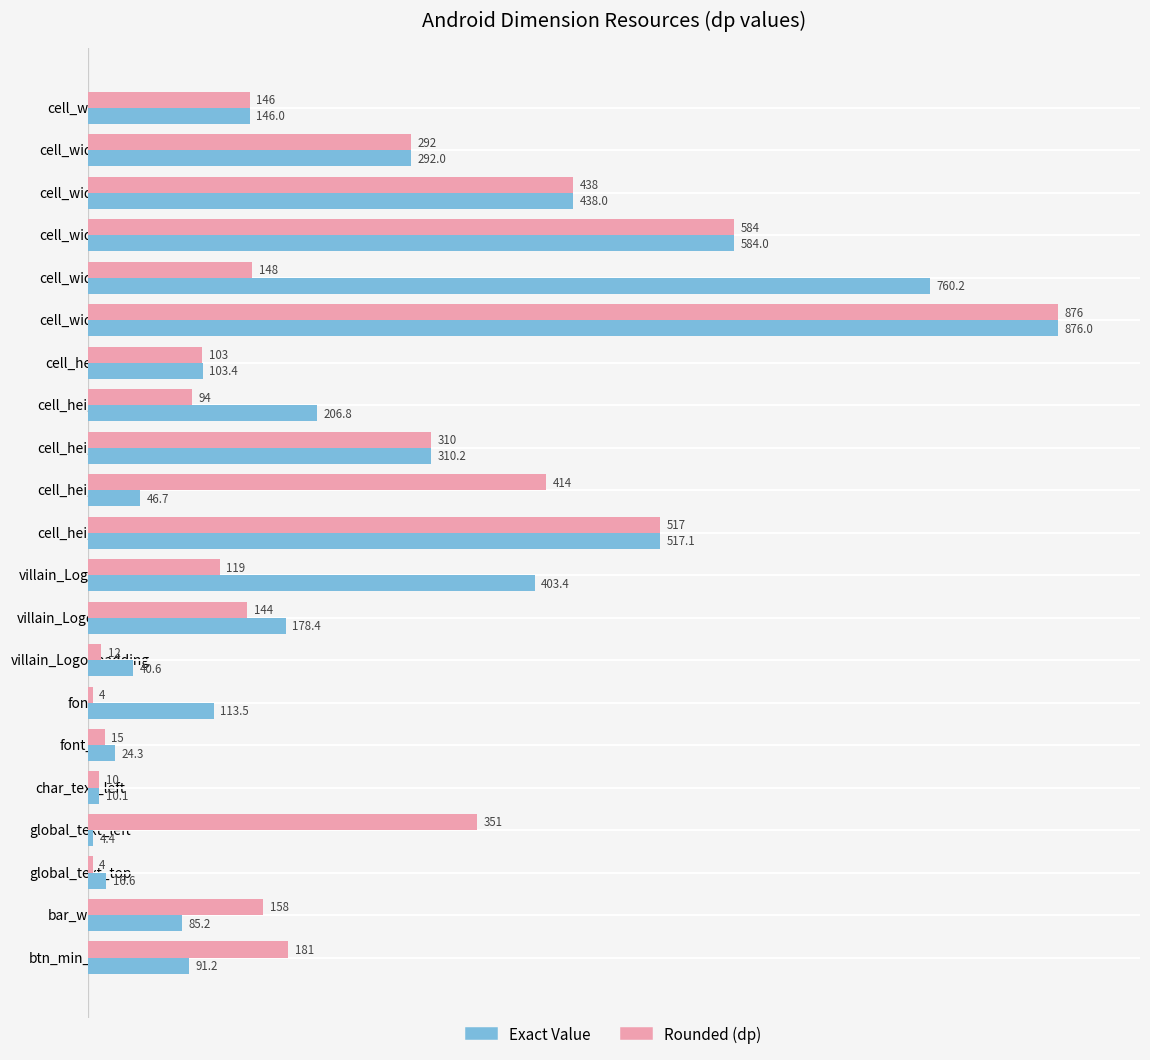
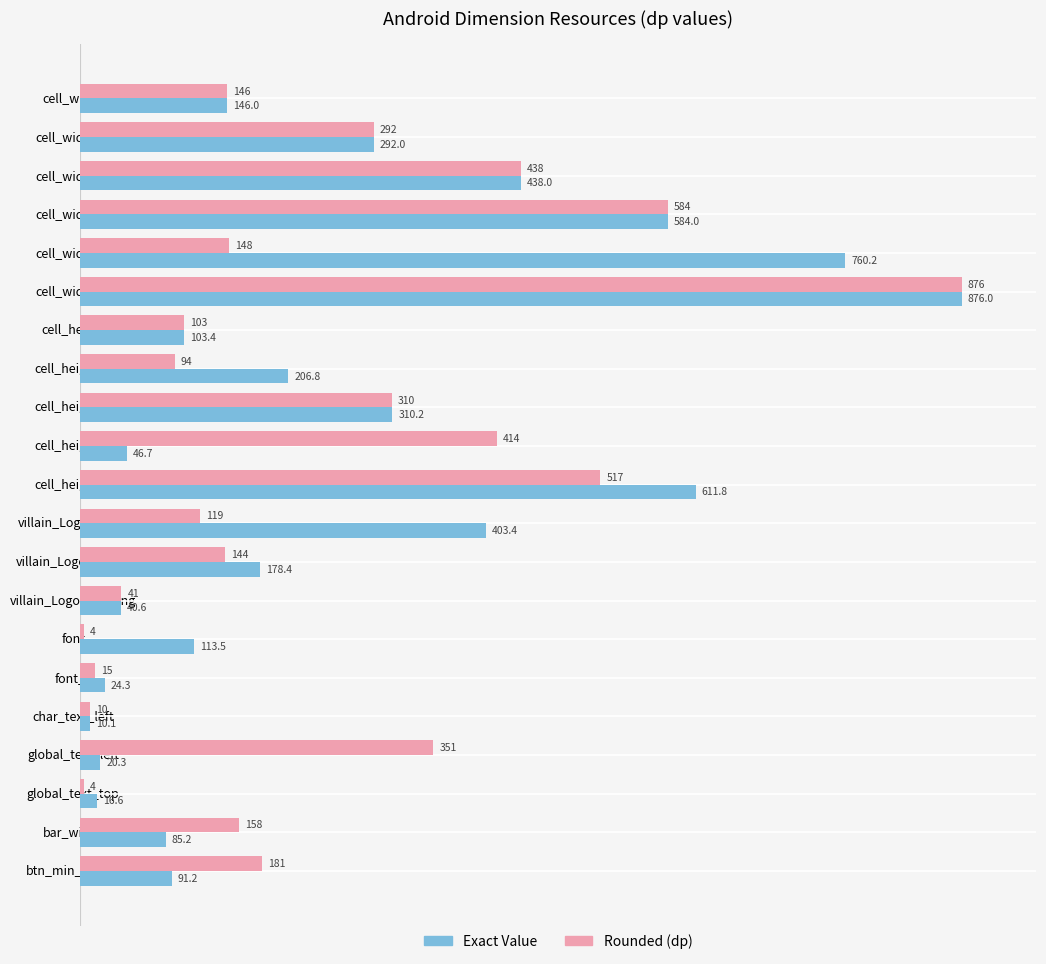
Exact Value, cell_height_5: 517.1 -> 611.8
Rounded (dp), villain_Logo_padding: 12 -> 41
Exact Value, global_text_left: 4.4 -> 20.3
